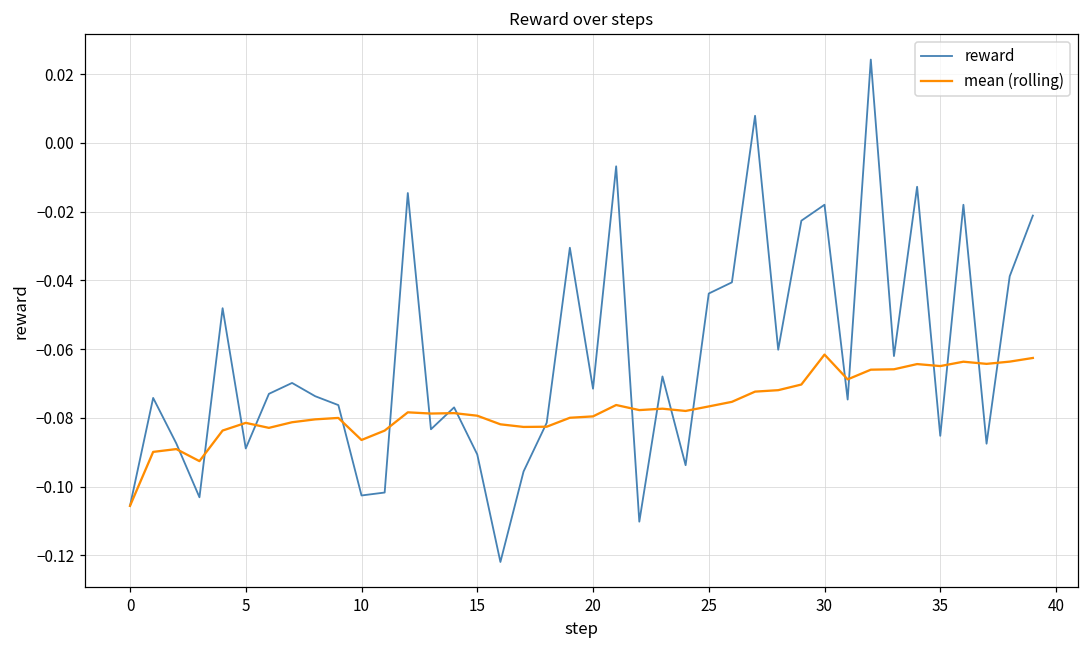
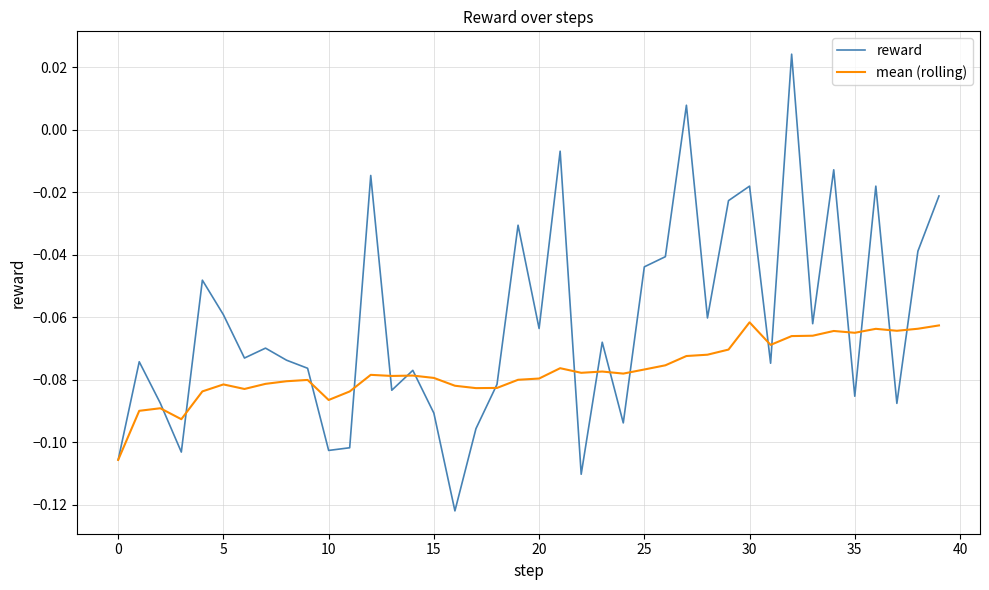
reward, 5: -0.089 -> -0.059
reward, 20: -0.072 -> -0.064
